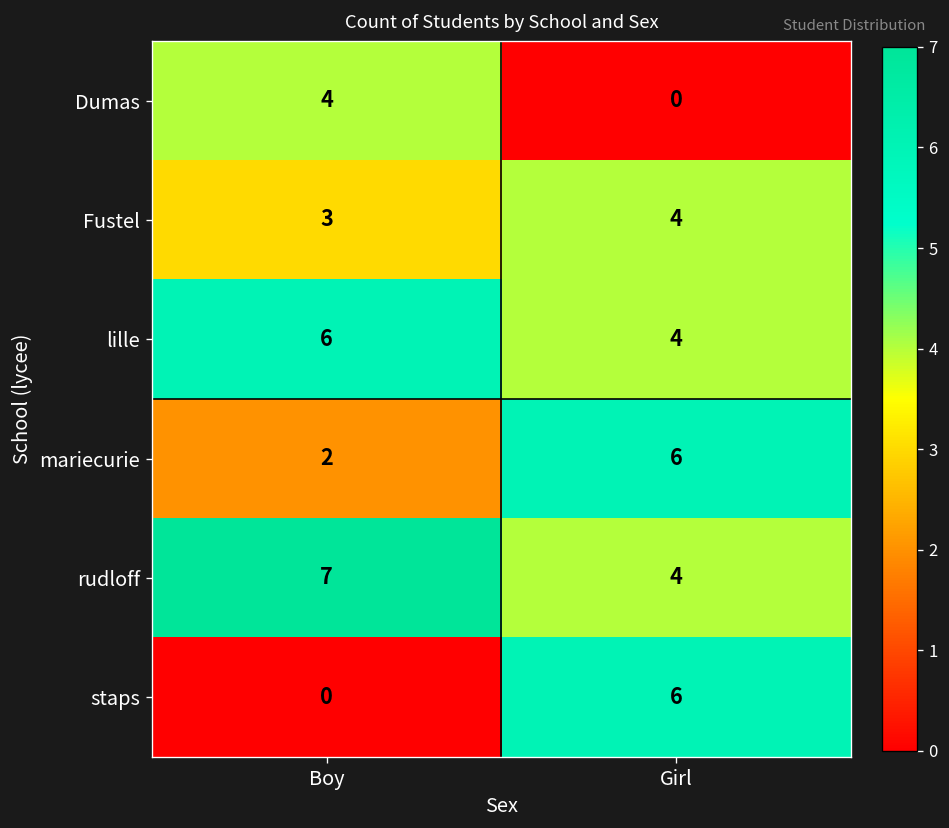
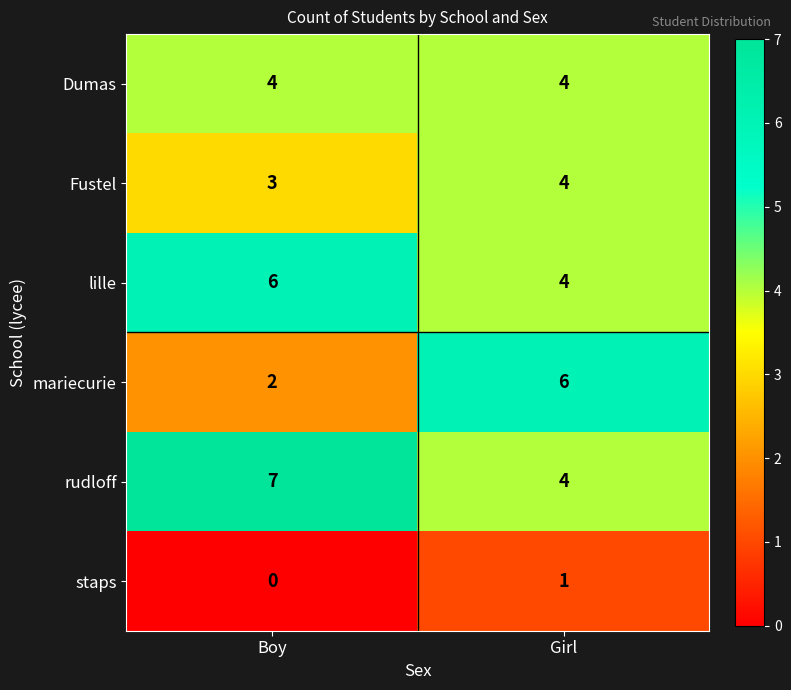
Dumas, Girl: 0 -> 4
staps, Girl: 6 -> 1
